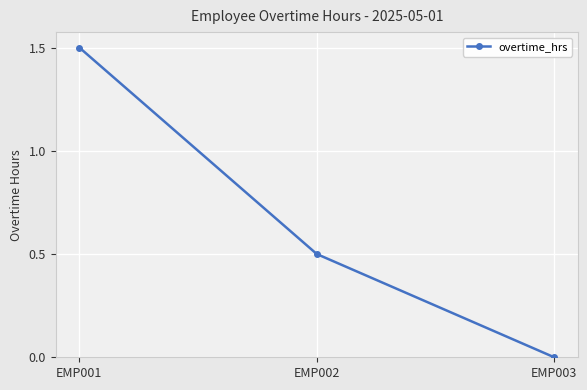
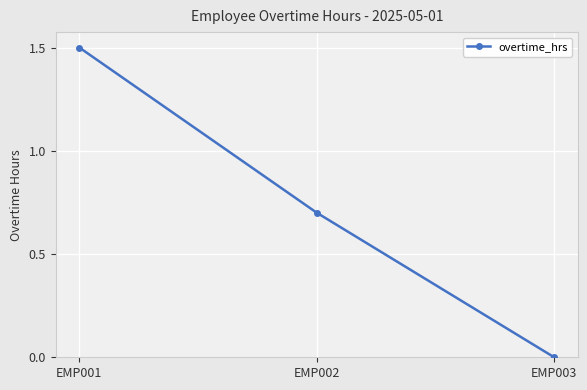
EMP002: 0.5 -> 0.7
